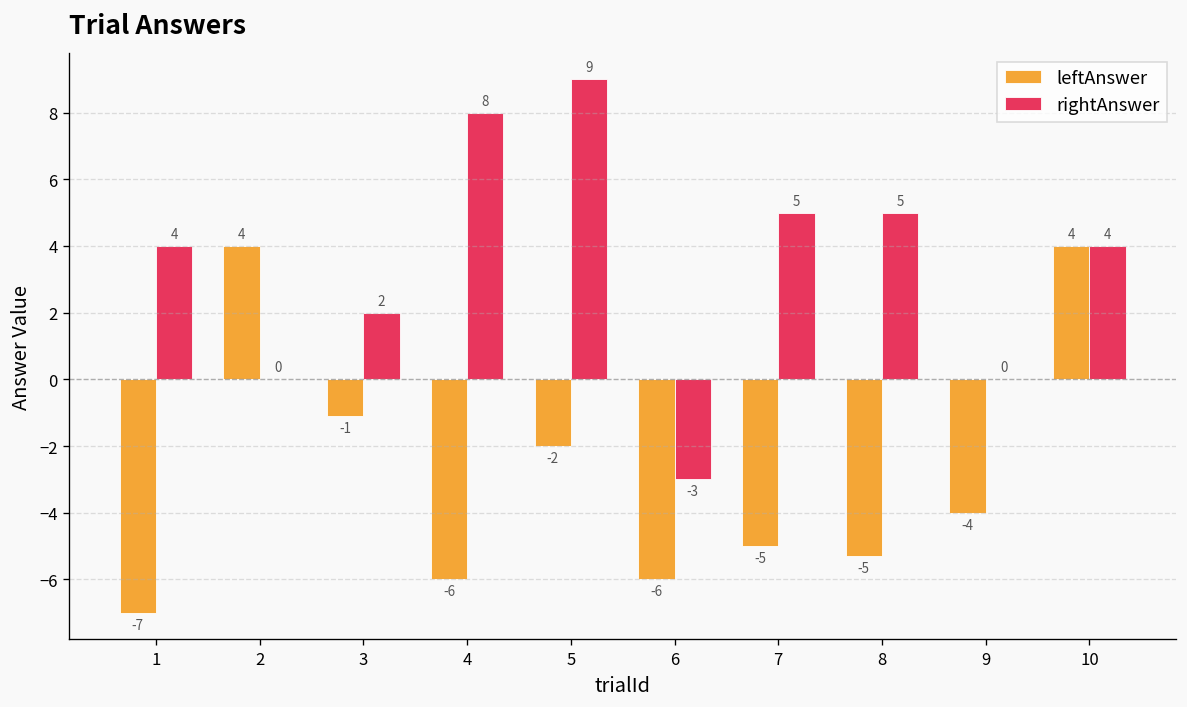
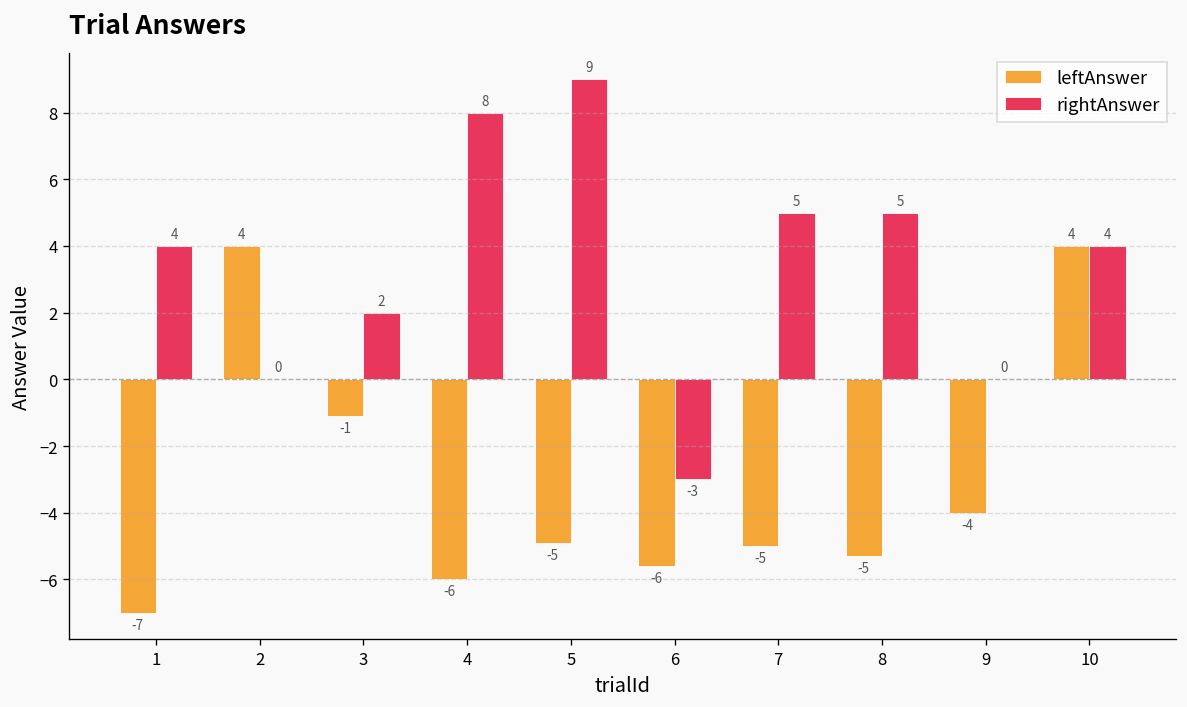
leftAnswer, 5: -2 -> -5
leftAnswer, 6: -6.0 -> -5.6
